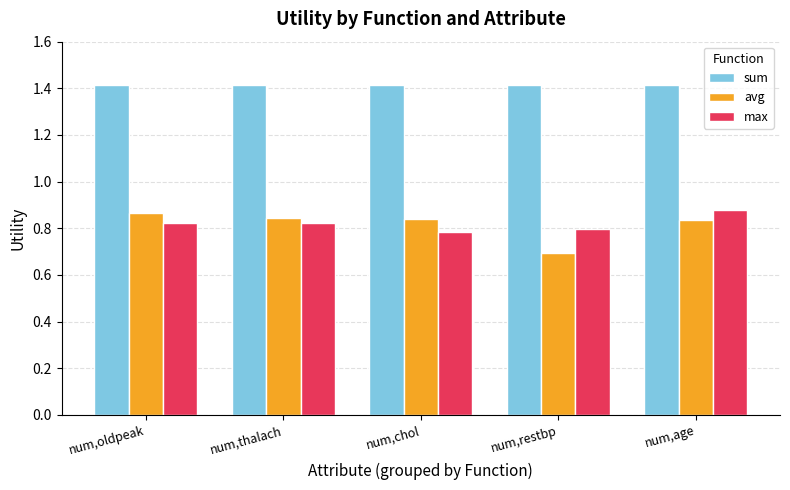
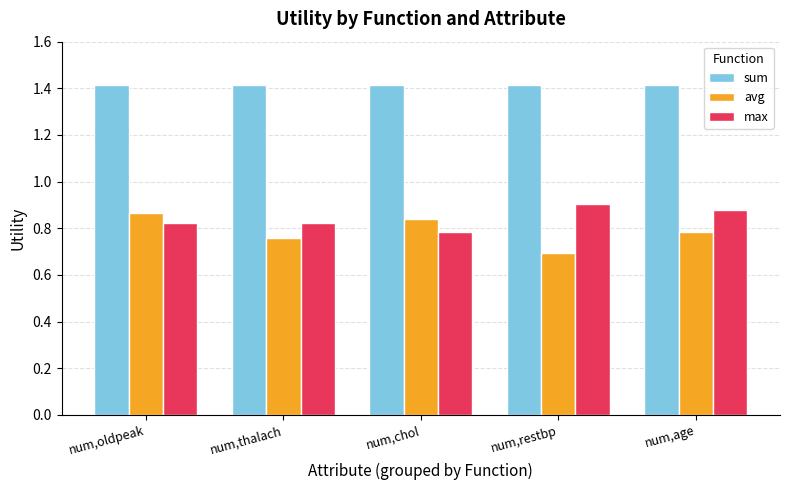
avg, num,thalach: 0.84 -> 0.76
max, num,restbp: 0.80 -> 0.90
avg, num,age: 0.83 -> 0.78
